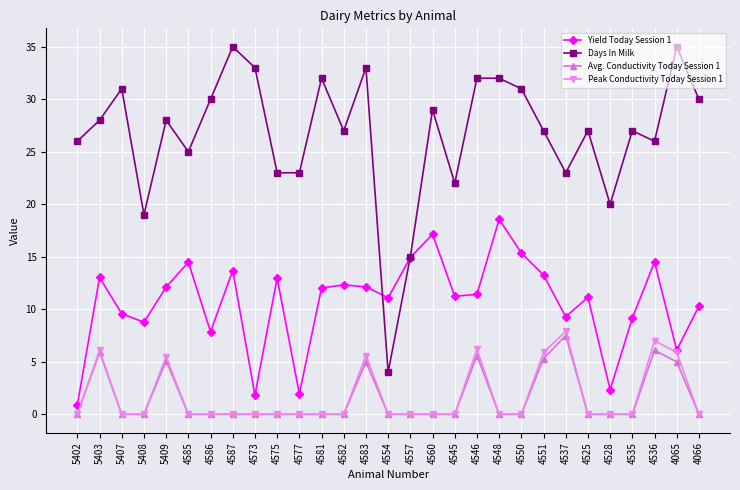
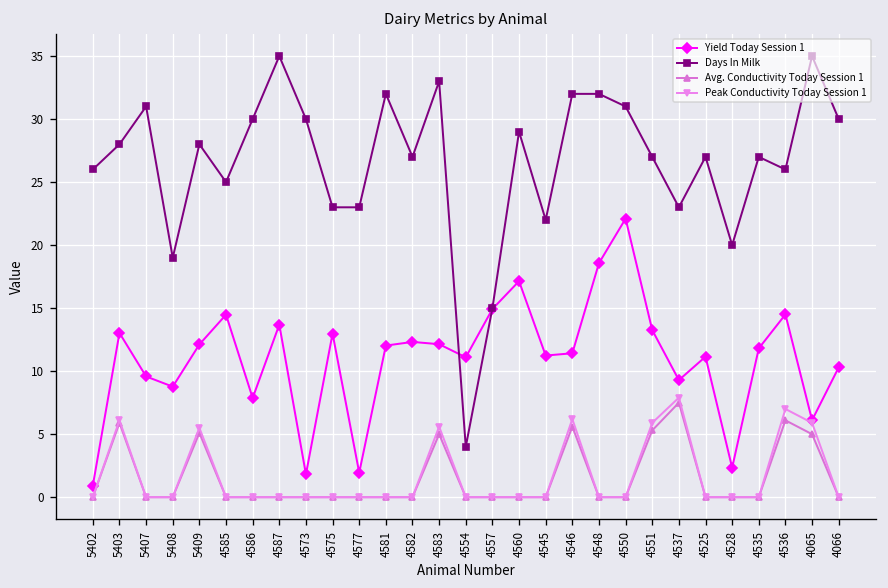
Days In Milk, 4573: 33 -> 30
Yield Today Session 1, 4550: 15.4 -> 22.1
Yield Today Session 1, 4535: 9.2 -> 11.8
